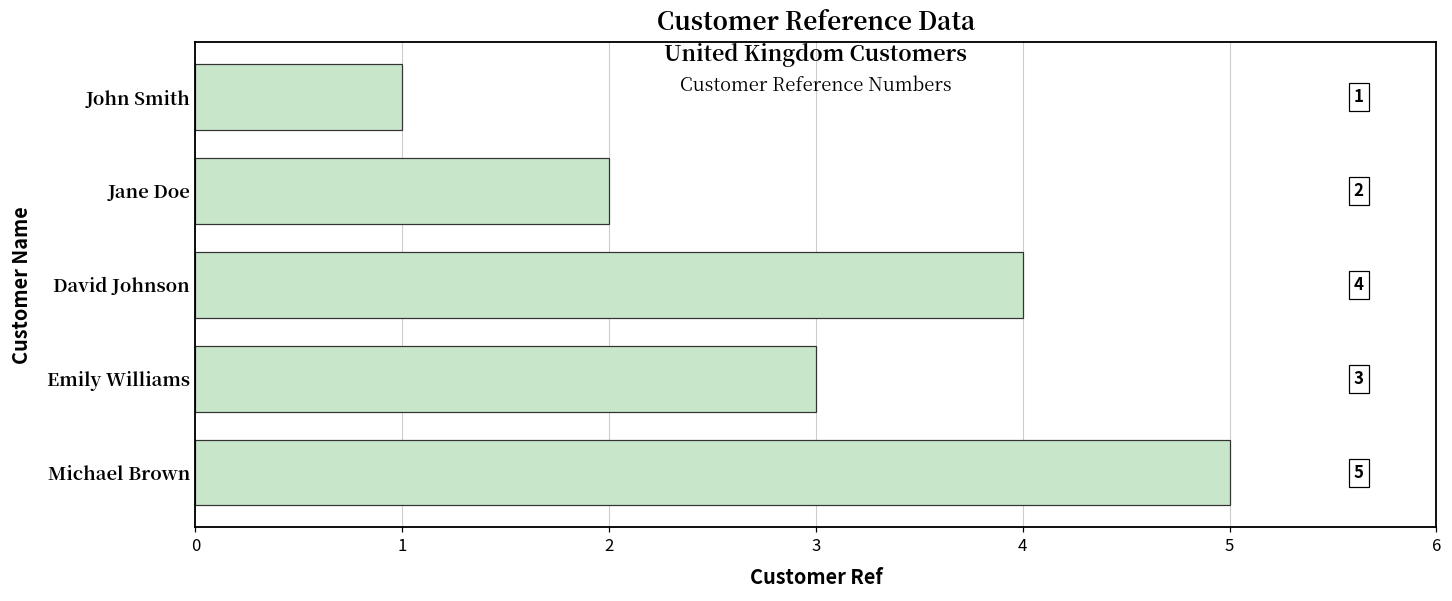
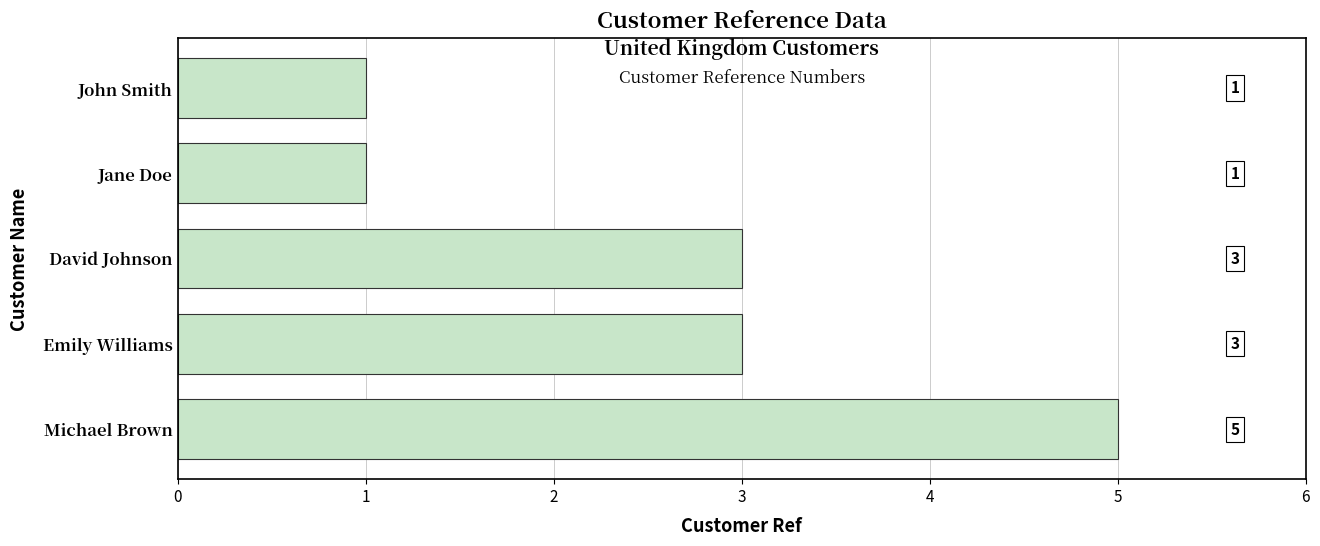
Jane Doe: 2 -> 1
David Johnson: 4 -> 3
